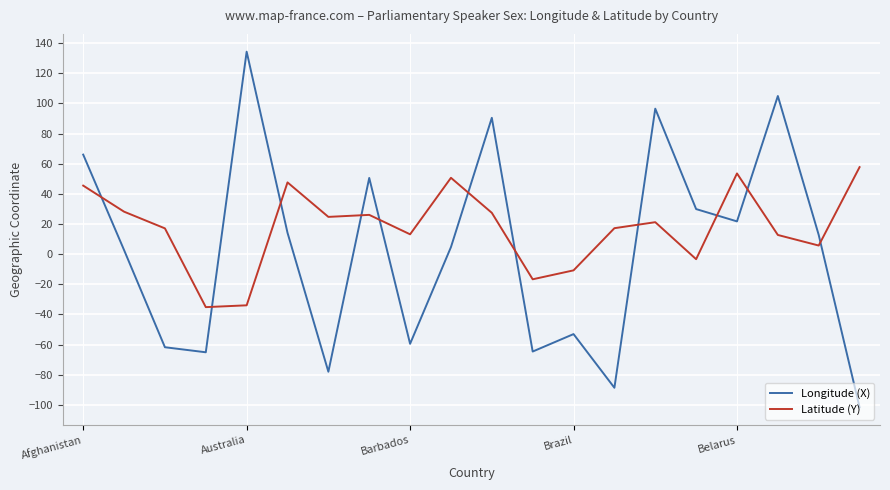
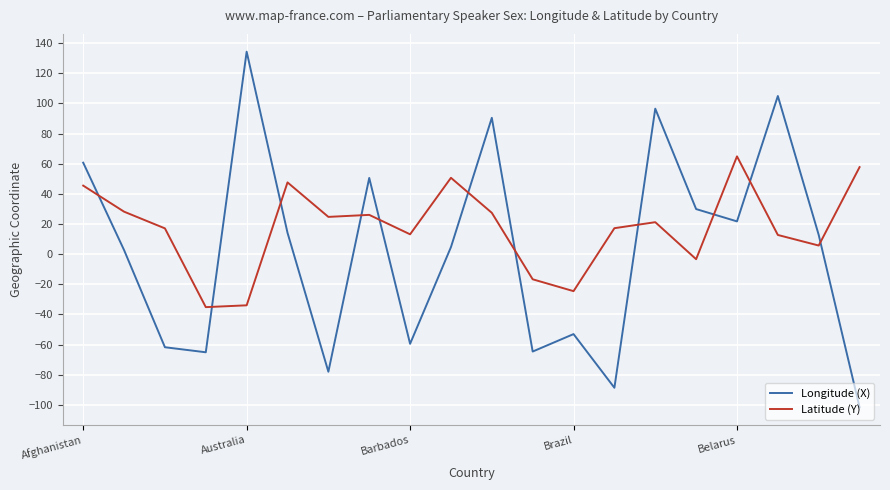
Longitude (X), Afghanistan: 66 -> 61
Latitude (Y), Brazil: -11 -> -25
Latitude (Y), Belarus: 54 -> 65
